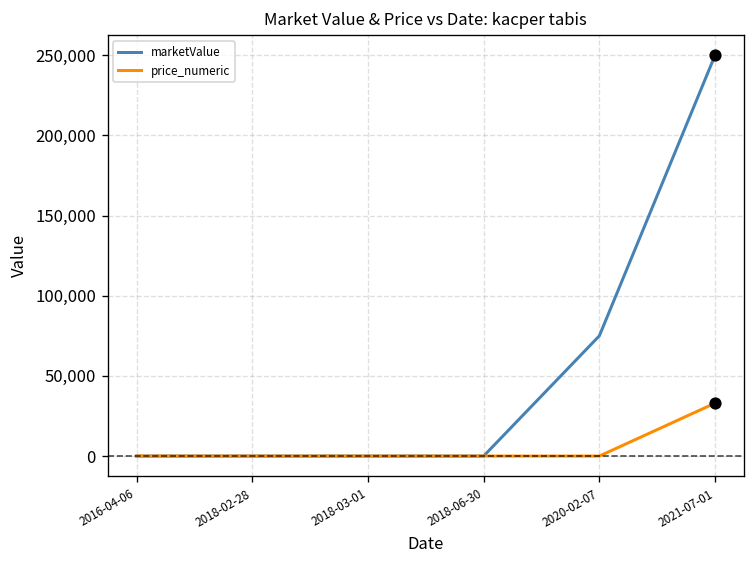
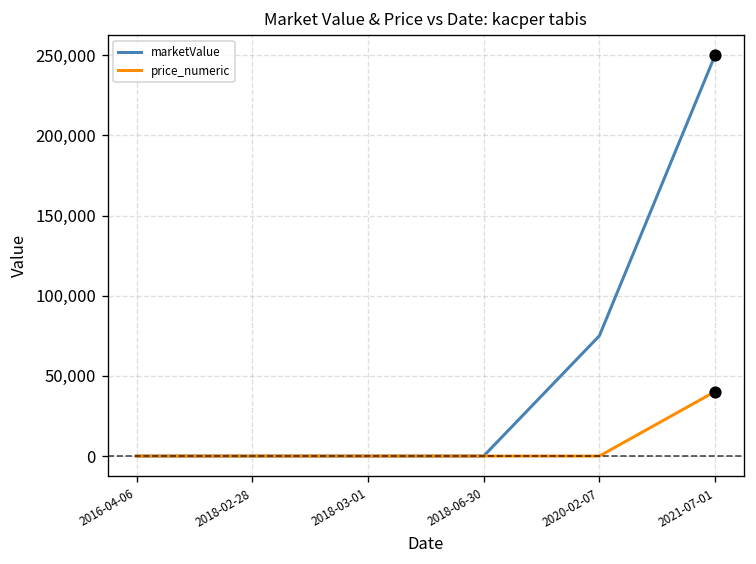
price_numeric, 2021-07-01: 33,000 -> 40,000
